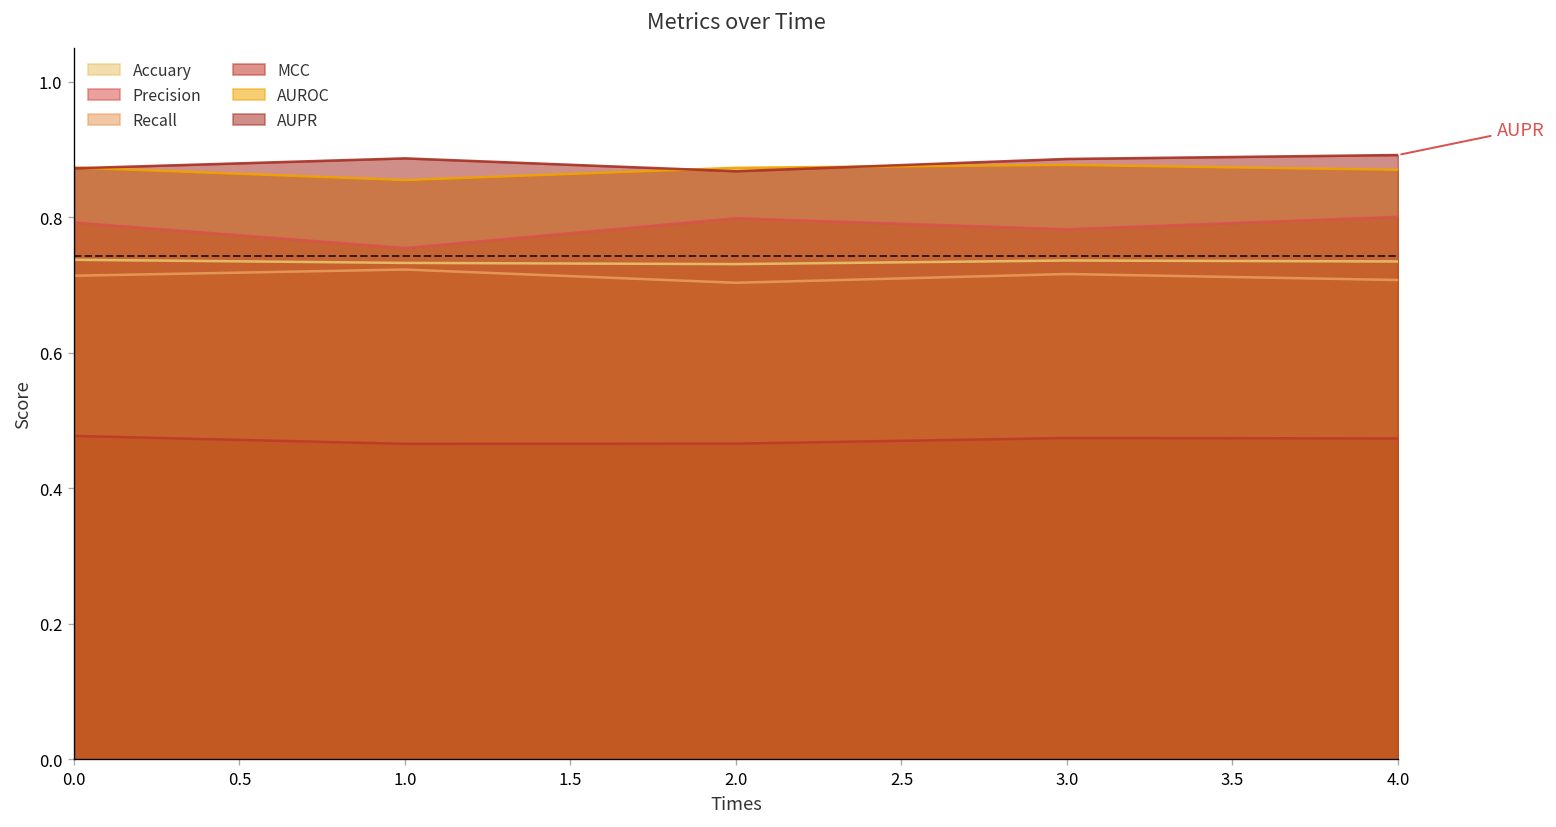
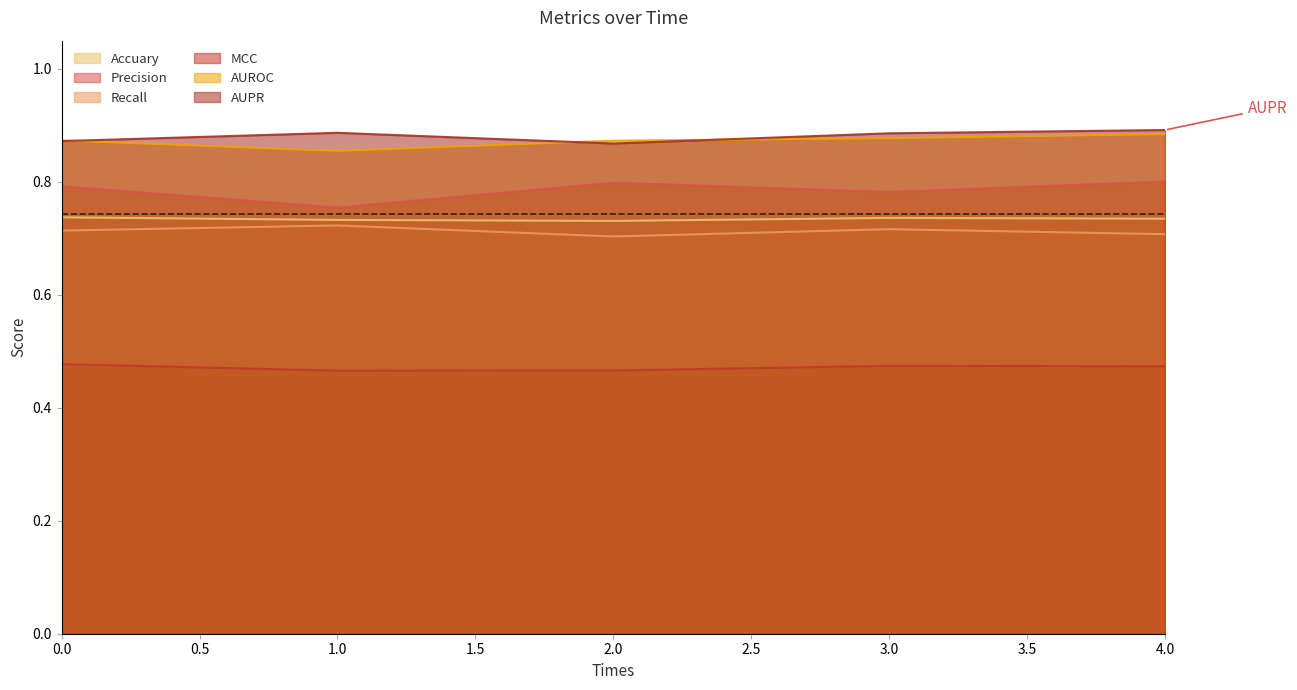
AUROC, 4.0: 0.87 -> 0.88
